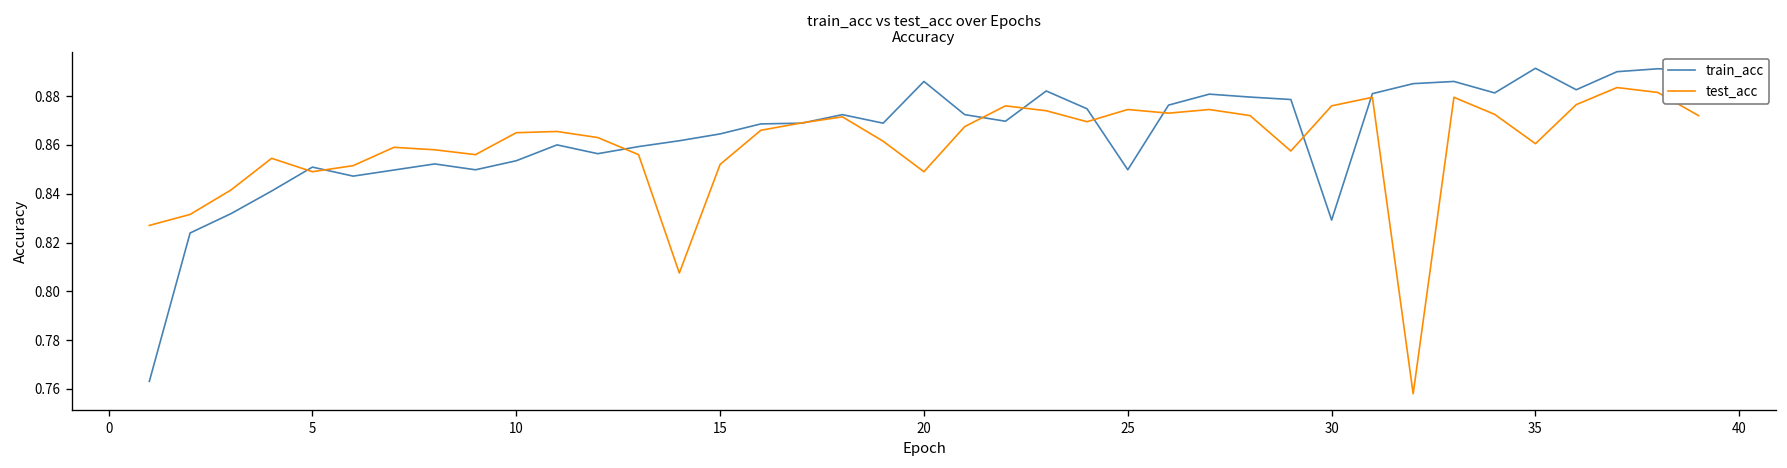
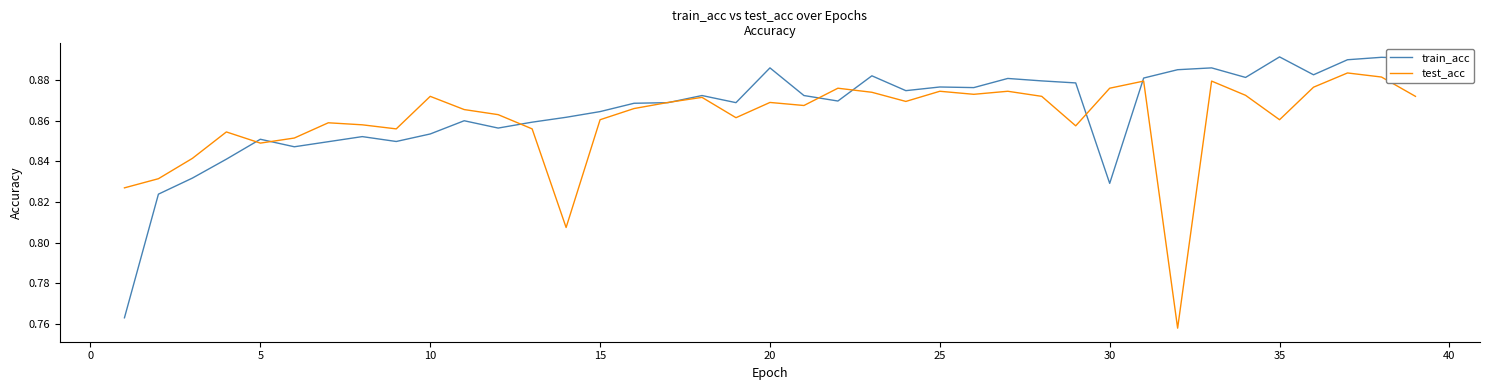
test_acc, 10: 0.865 -> 0.872
test_acc, 15: 0.852 -> 0.861
test_acc, 20: 0.849 -> 0.869
train_acc, 25: 0.850 -> 0.877
